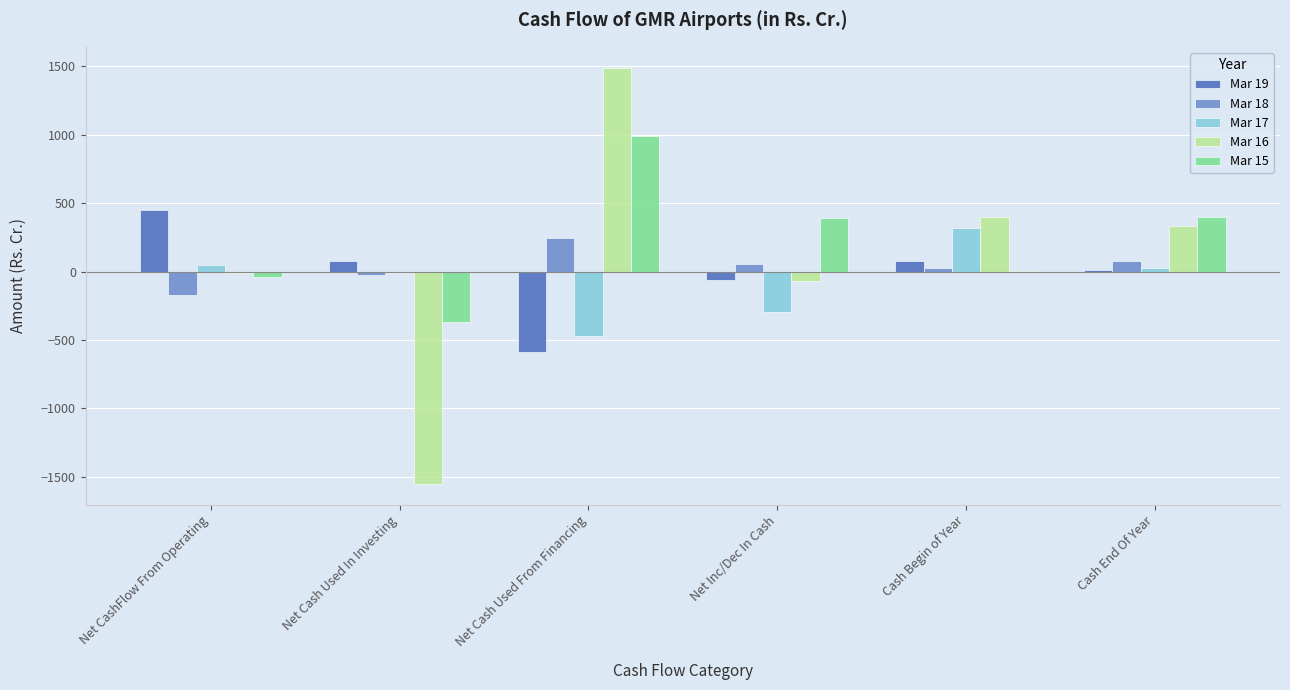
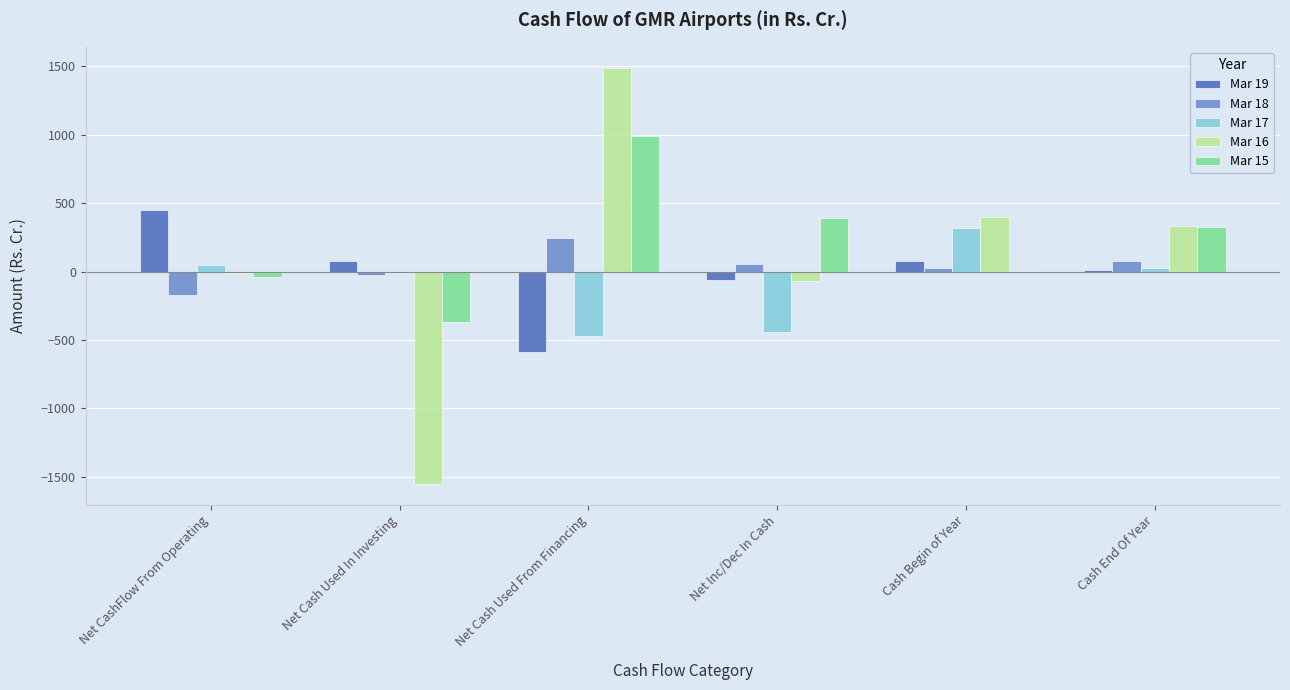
Mar 17, Net Inc/Dec In Cash: -300 -> -440
Mar 15, Cash End Of Year: 400 -> 330
